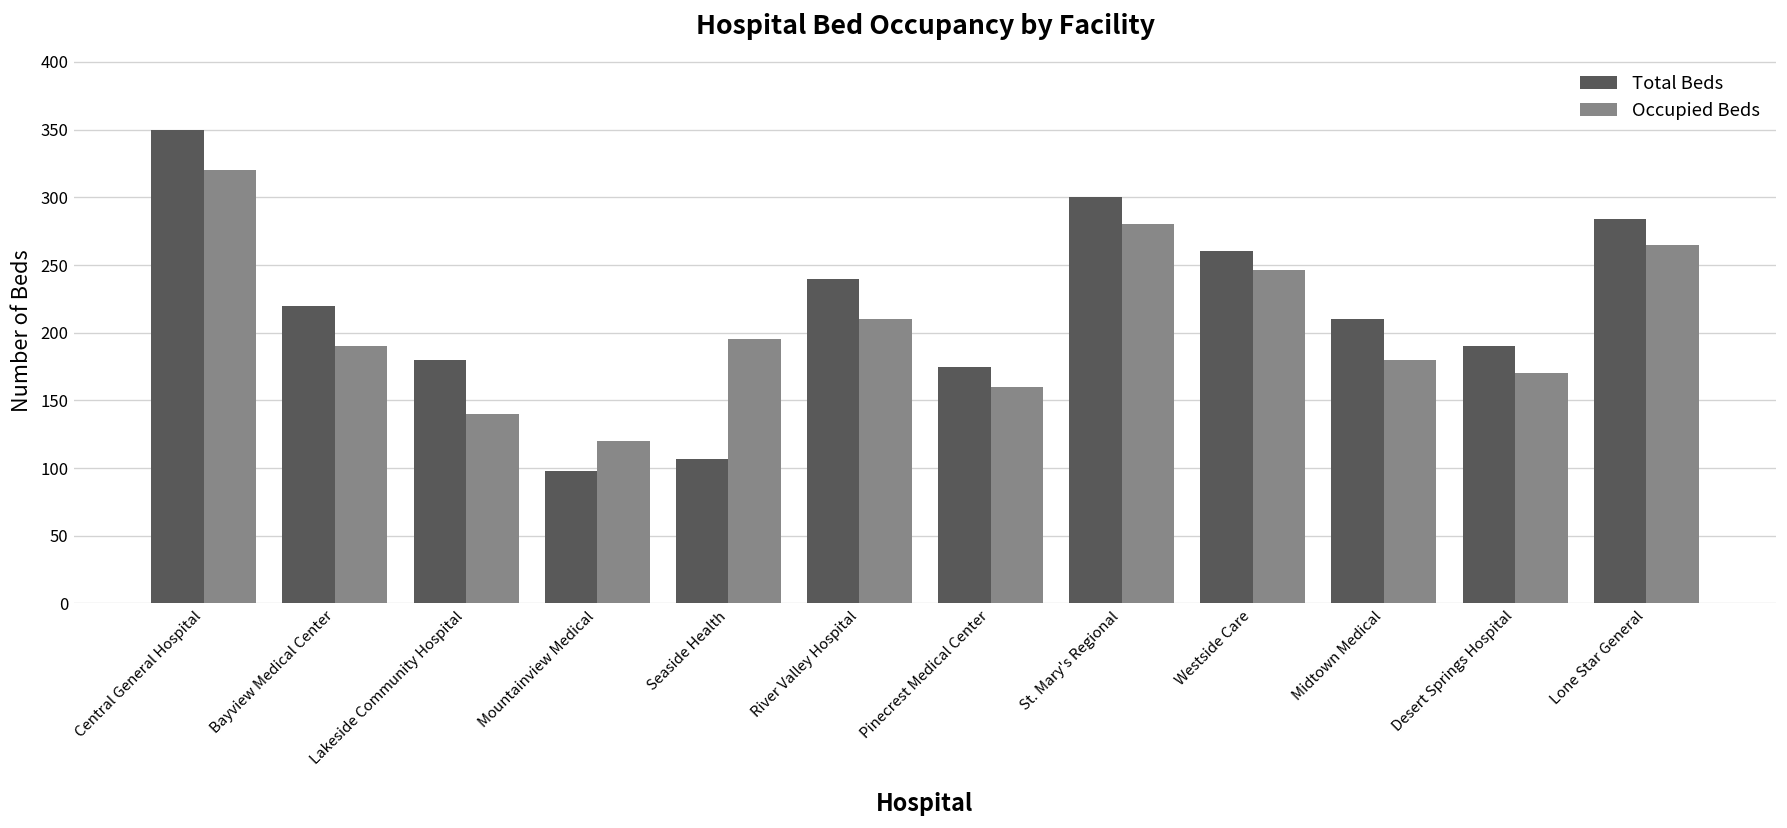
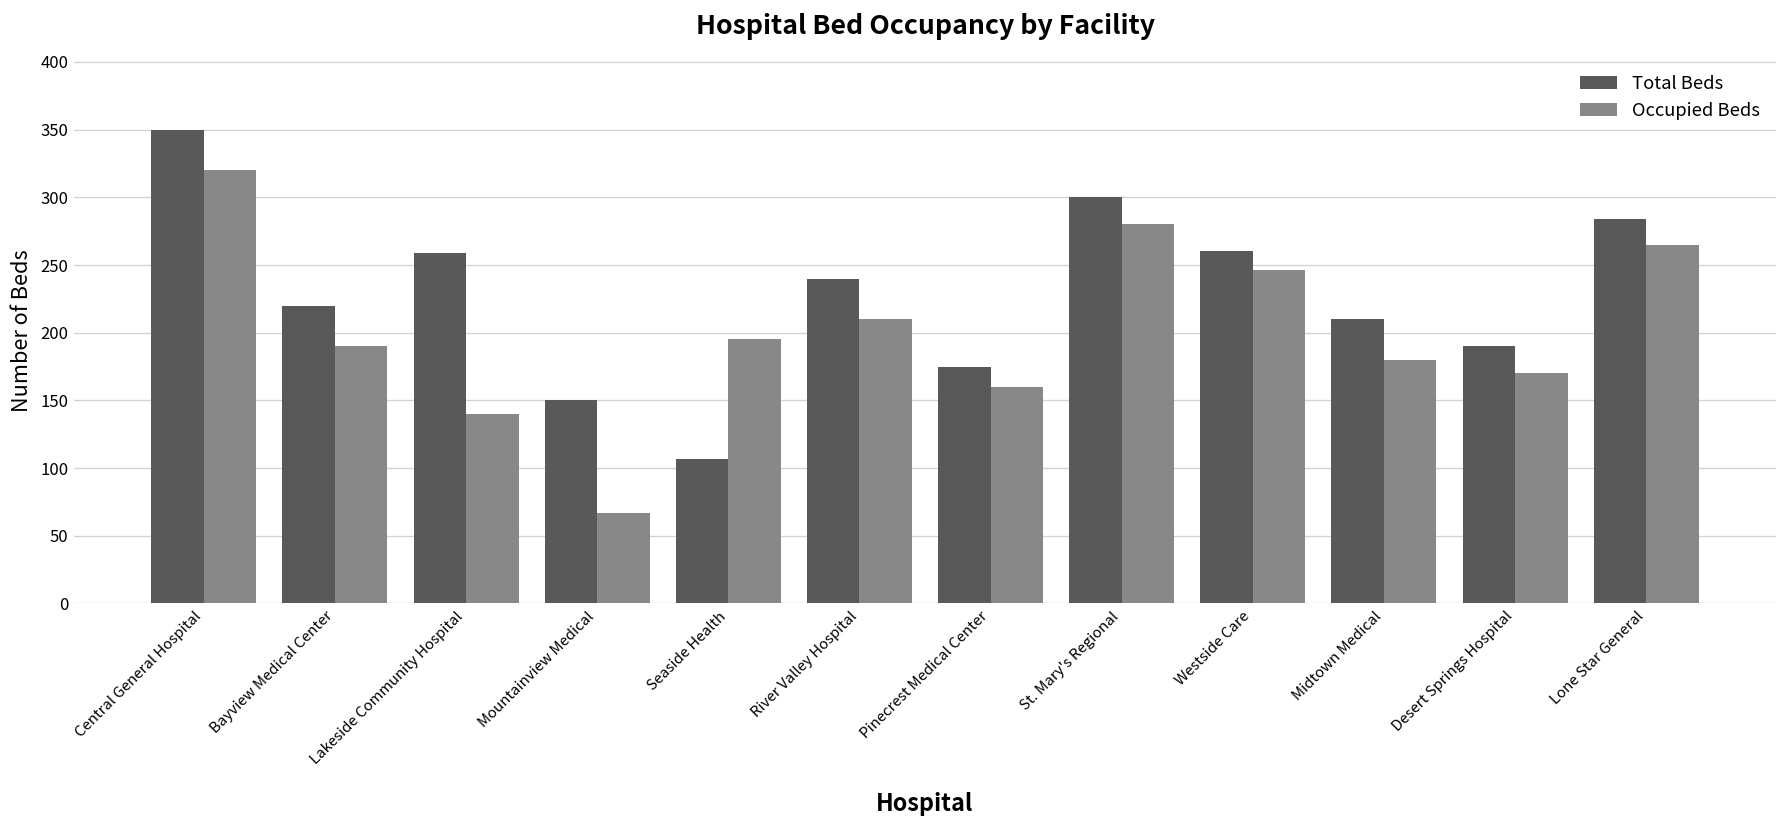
Total Beds, Lakeside Community Hospital: 180 -> 259
Total Beds, Mountainview Medical: 98 -> 150
Occupied Beds, Mountainview Medical: 120 -> 67
